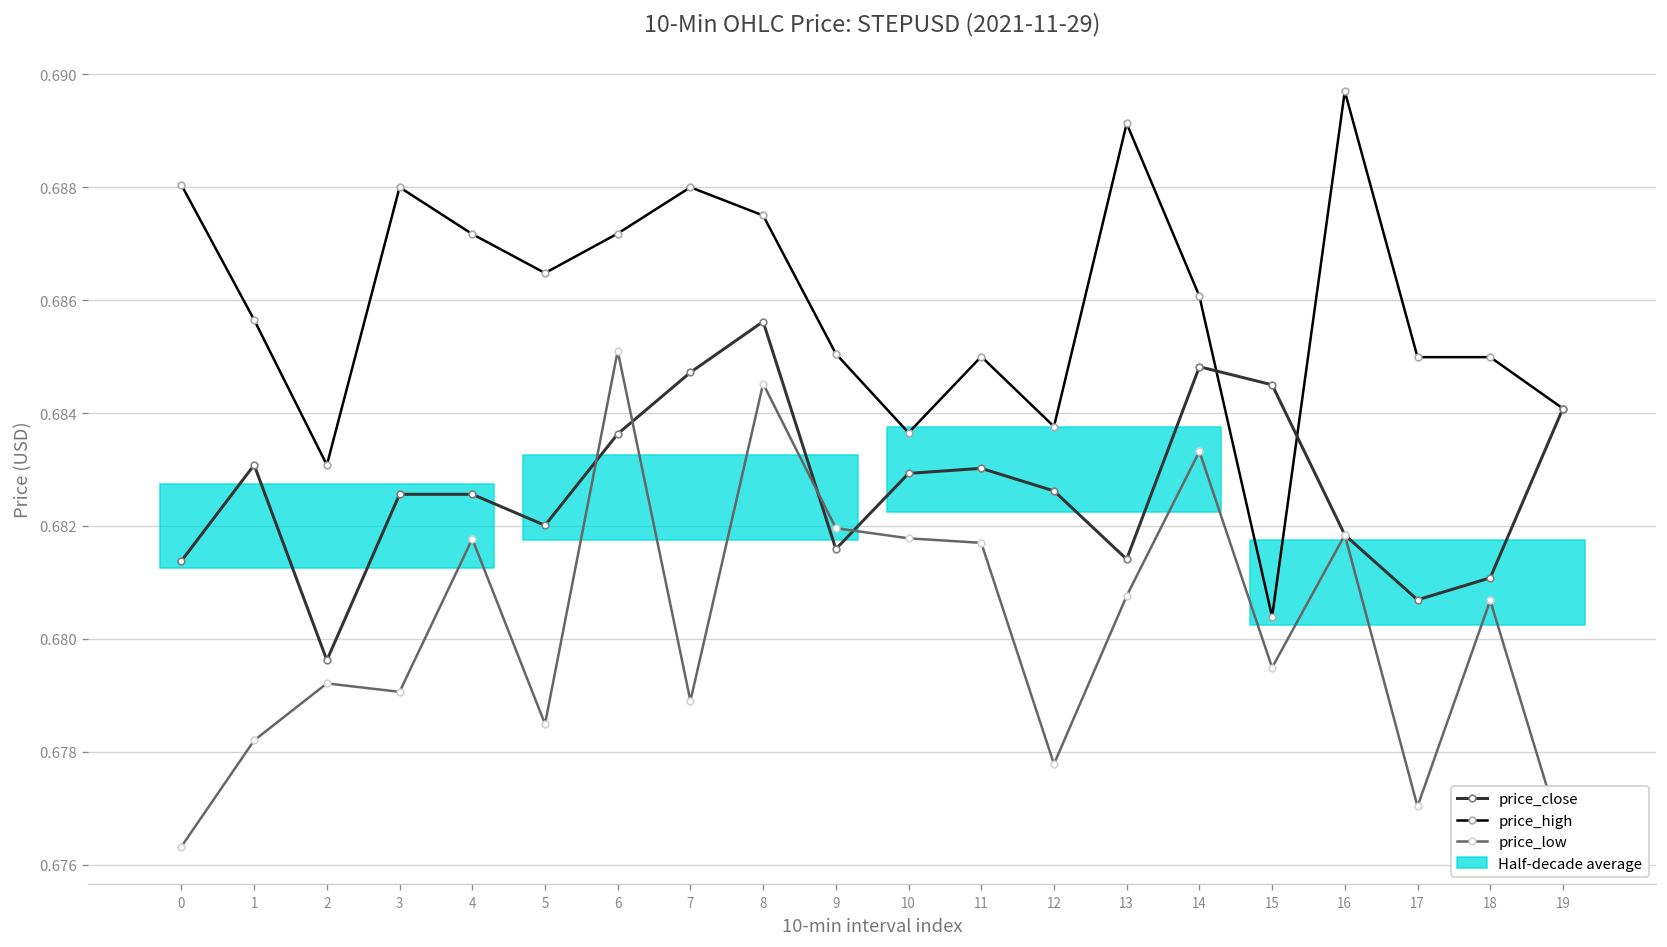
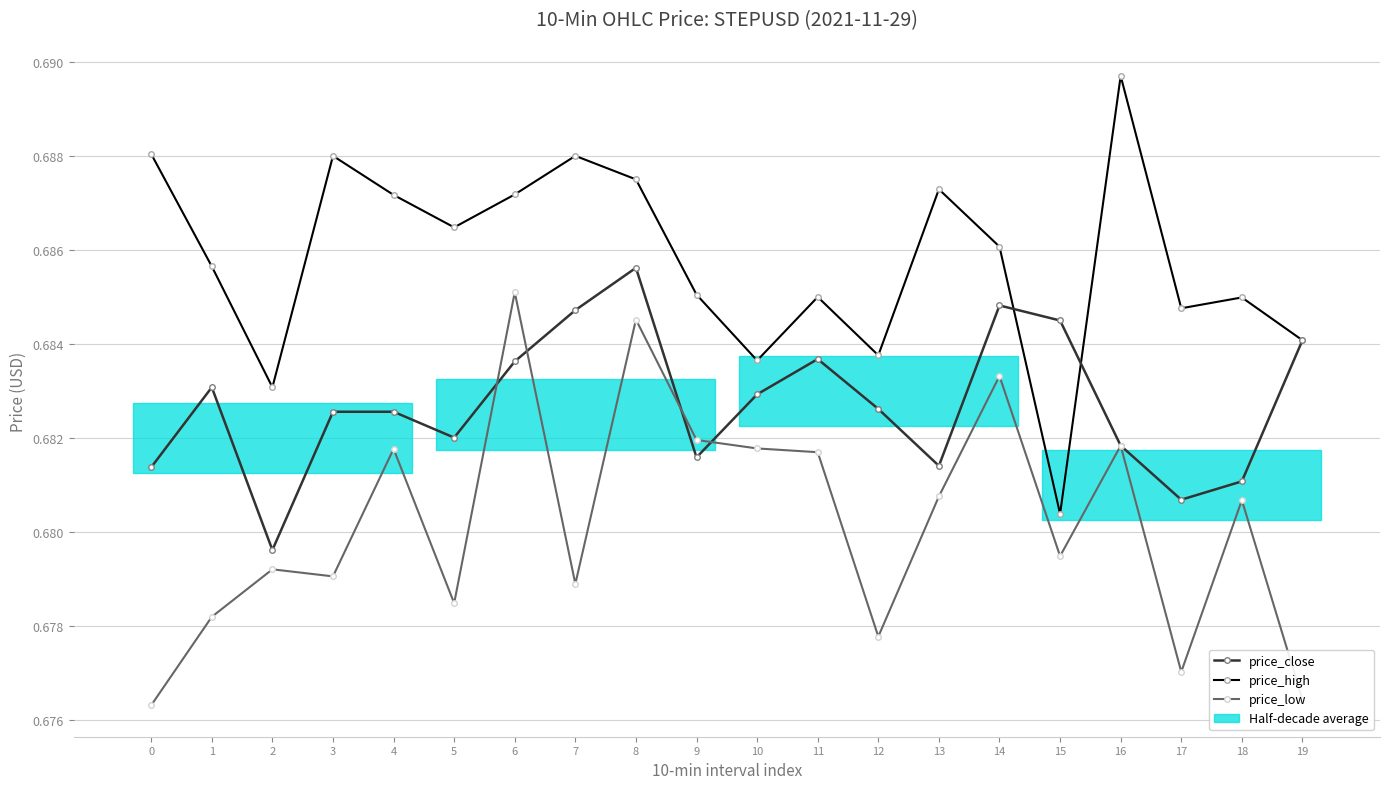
price_close, 11: 0.6830 -> 0.6837
price_high, 13: 0.6891 -> 0.6873
price_high, 17: 0.6850 -> 0.6848
